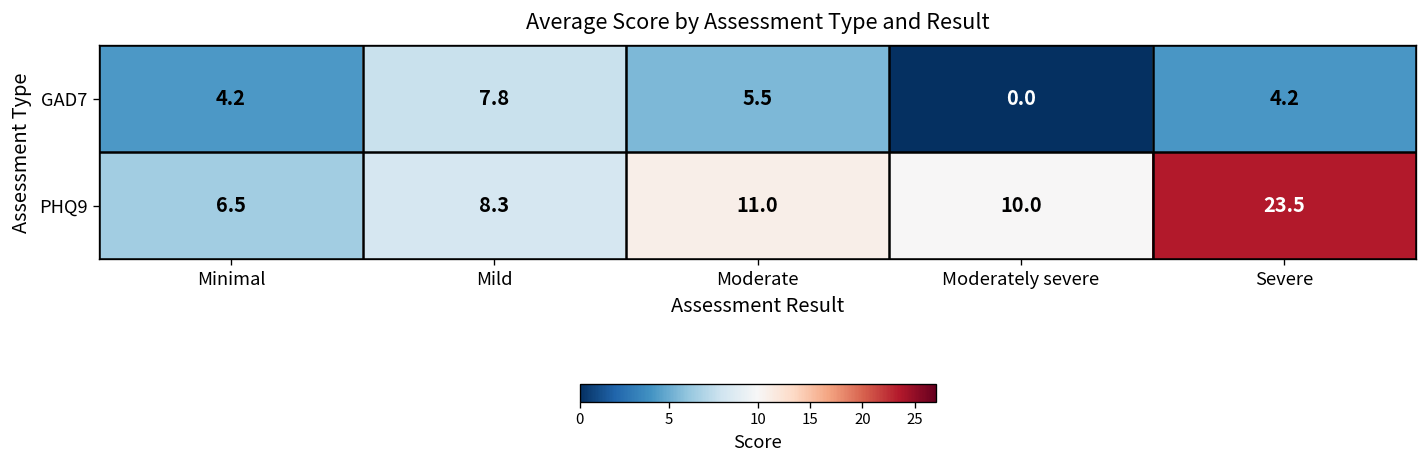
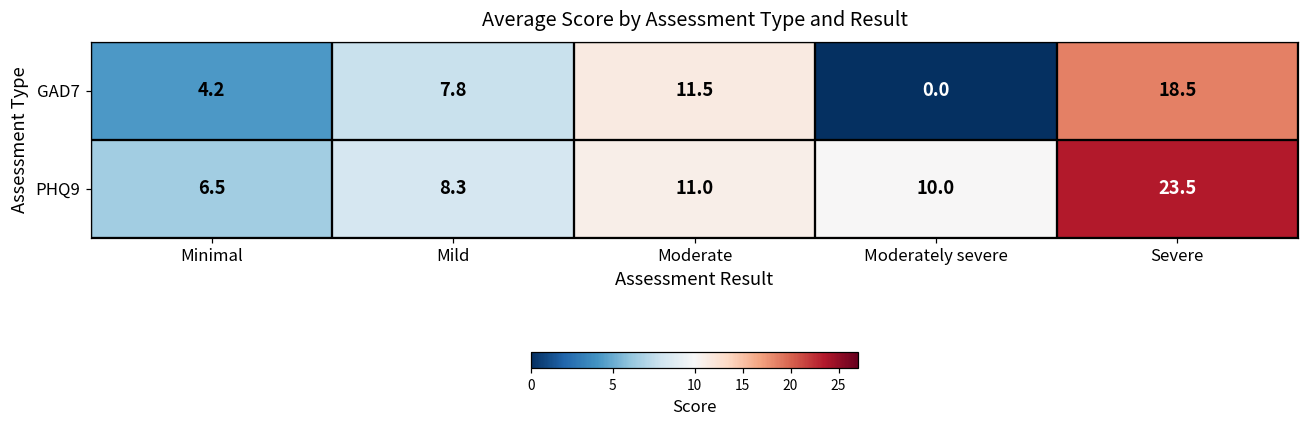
GAD7, Moderate: 5.5 -> 11.5
GAD7, Severe: 4.2 -> 18.5
